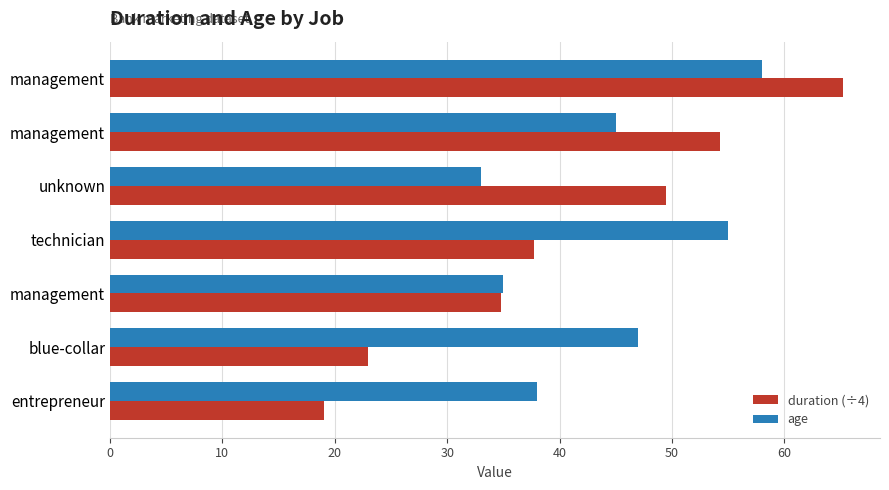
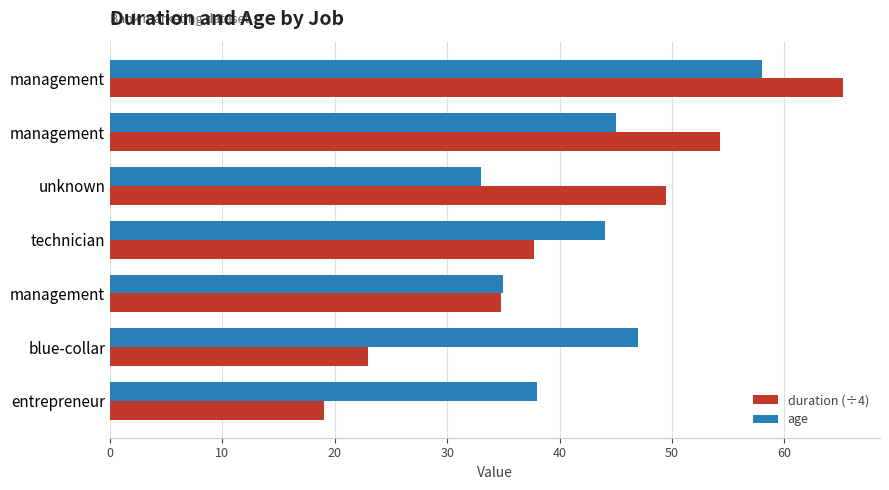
age, technician: 55 -> 44
